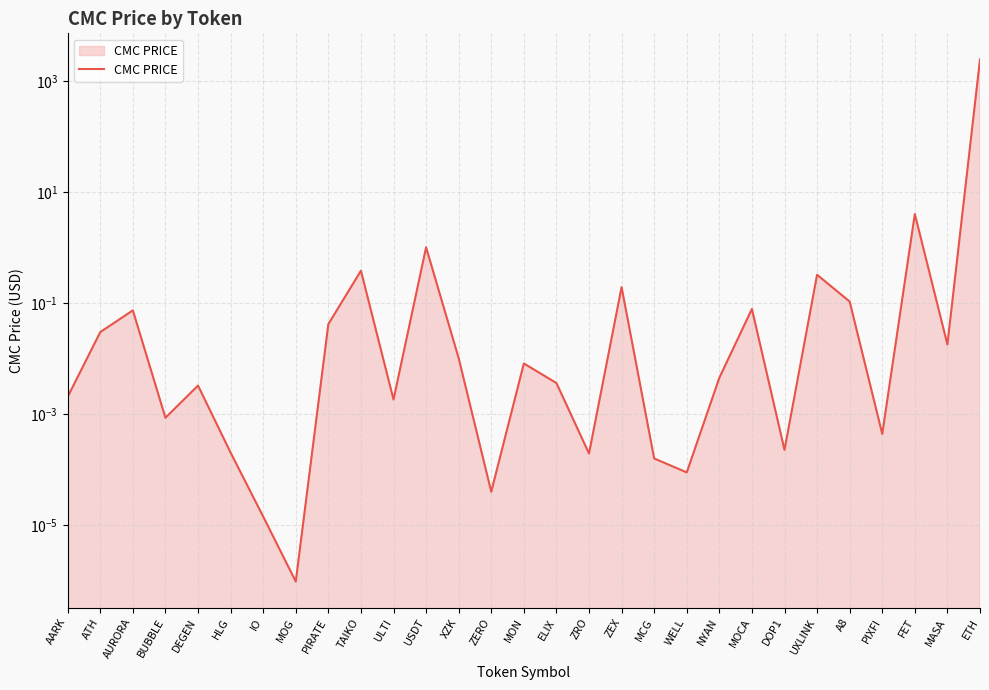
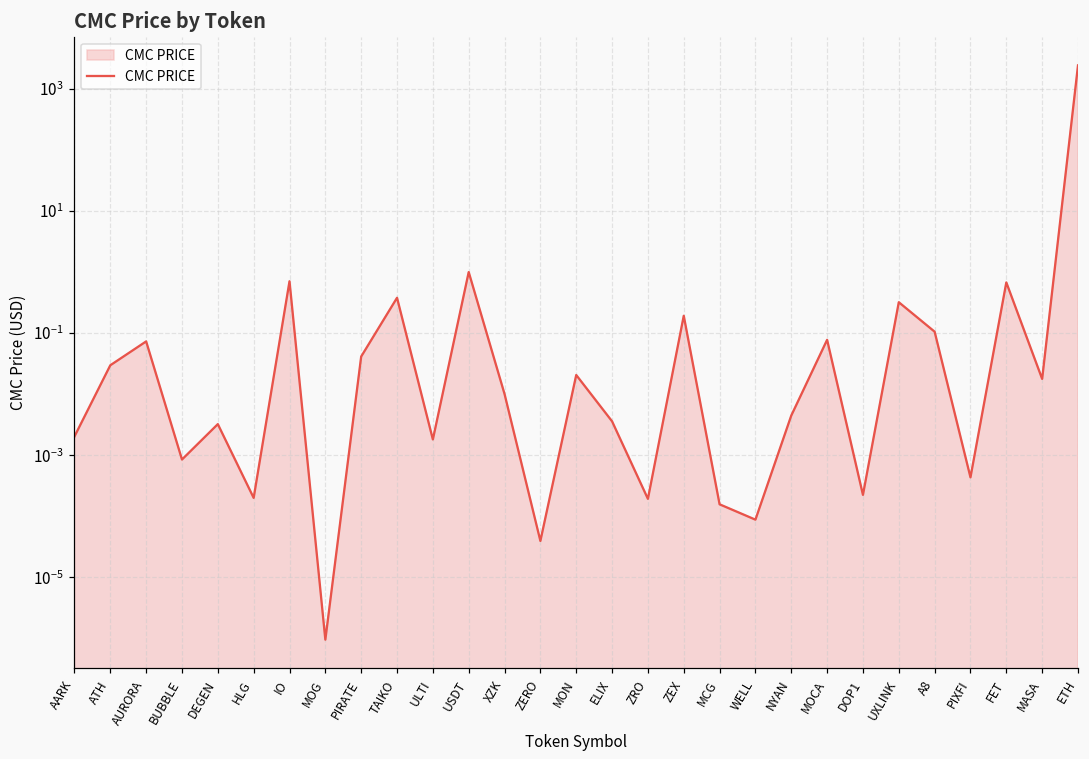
IO: 0.000014 -> 0.7
MON: 0.008 -> 0.021
FET: 4 -> 0.7
